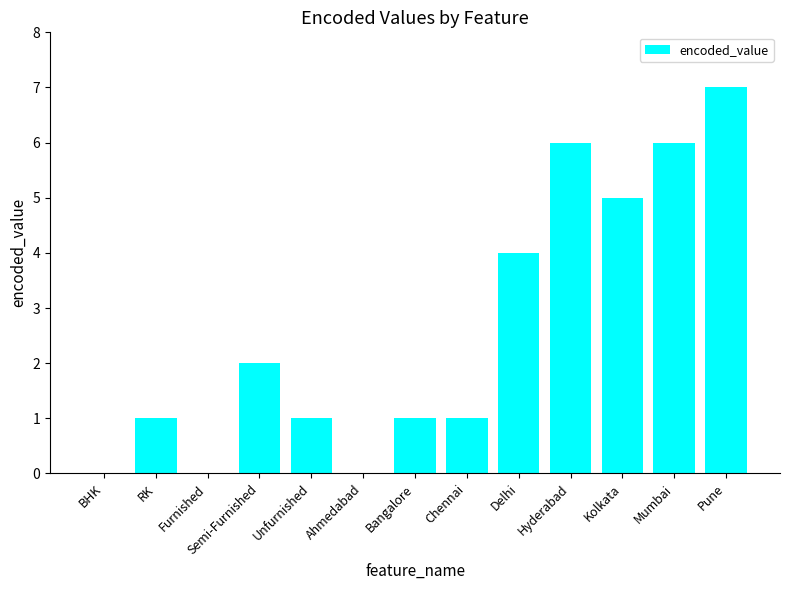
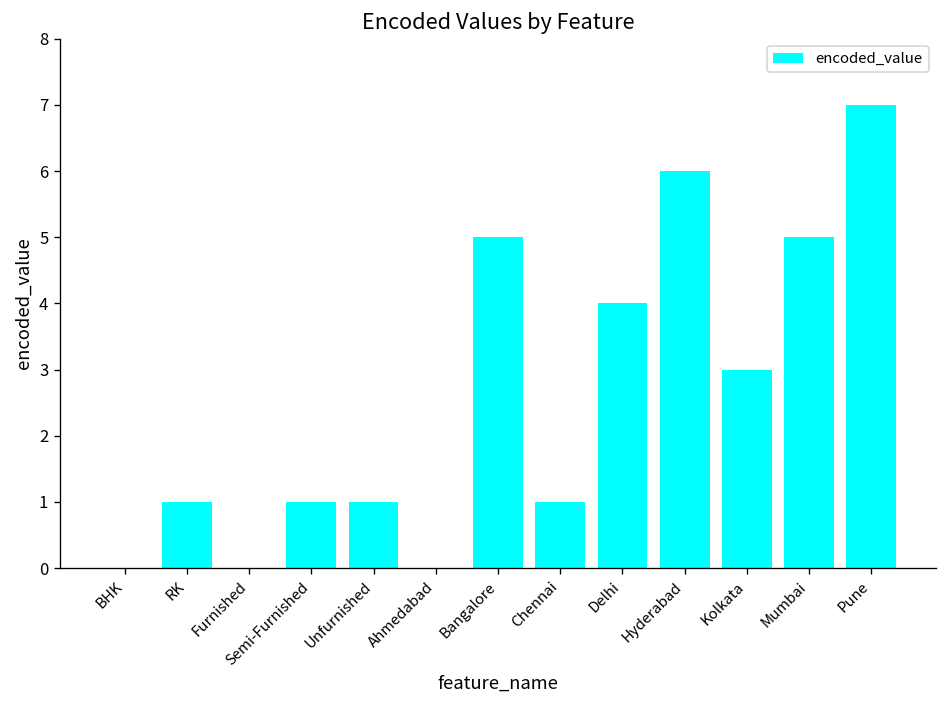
Semi-Furnished: 2 -> 1
Bangalore: 1 -> 5
Kolkata: 5 -> 3
Mumbai: 6 -> 5
